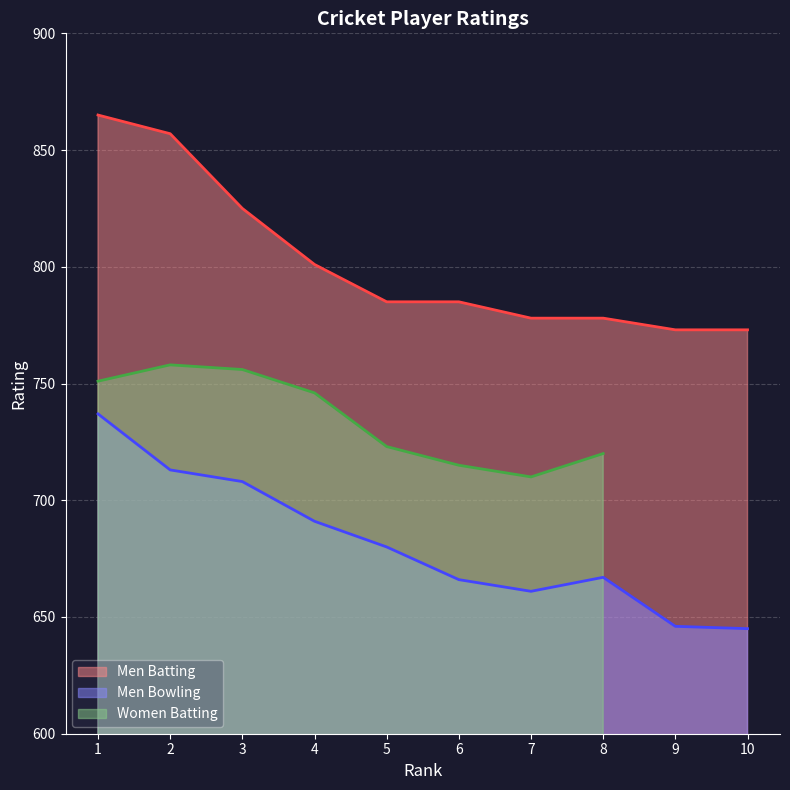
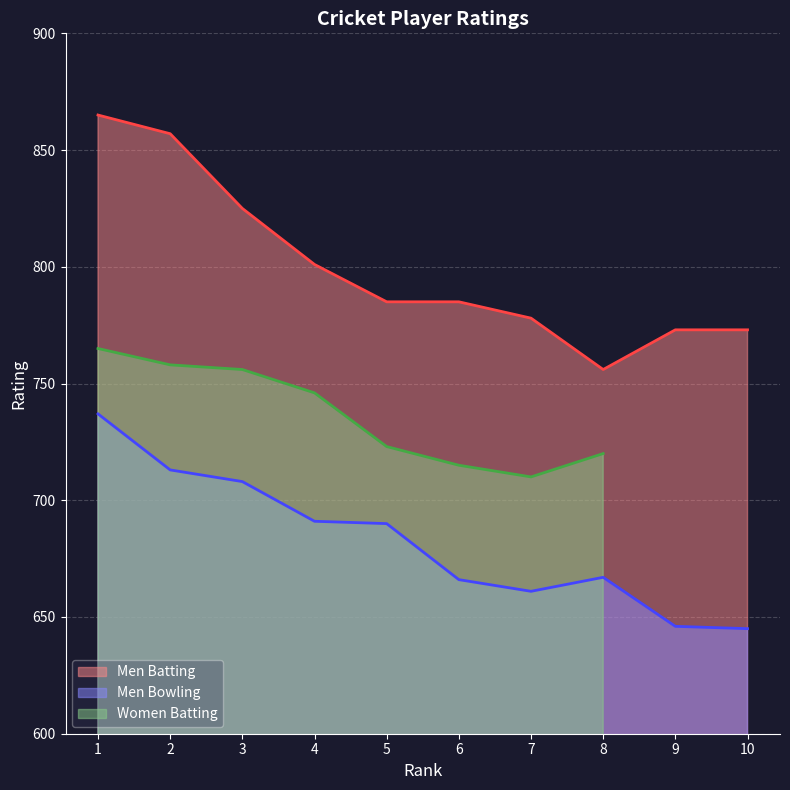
Women Batting, 1: 751 -> 765
Men Bowling, 5: 680 -> 690
Men Batting, 8: 778 -> 756
